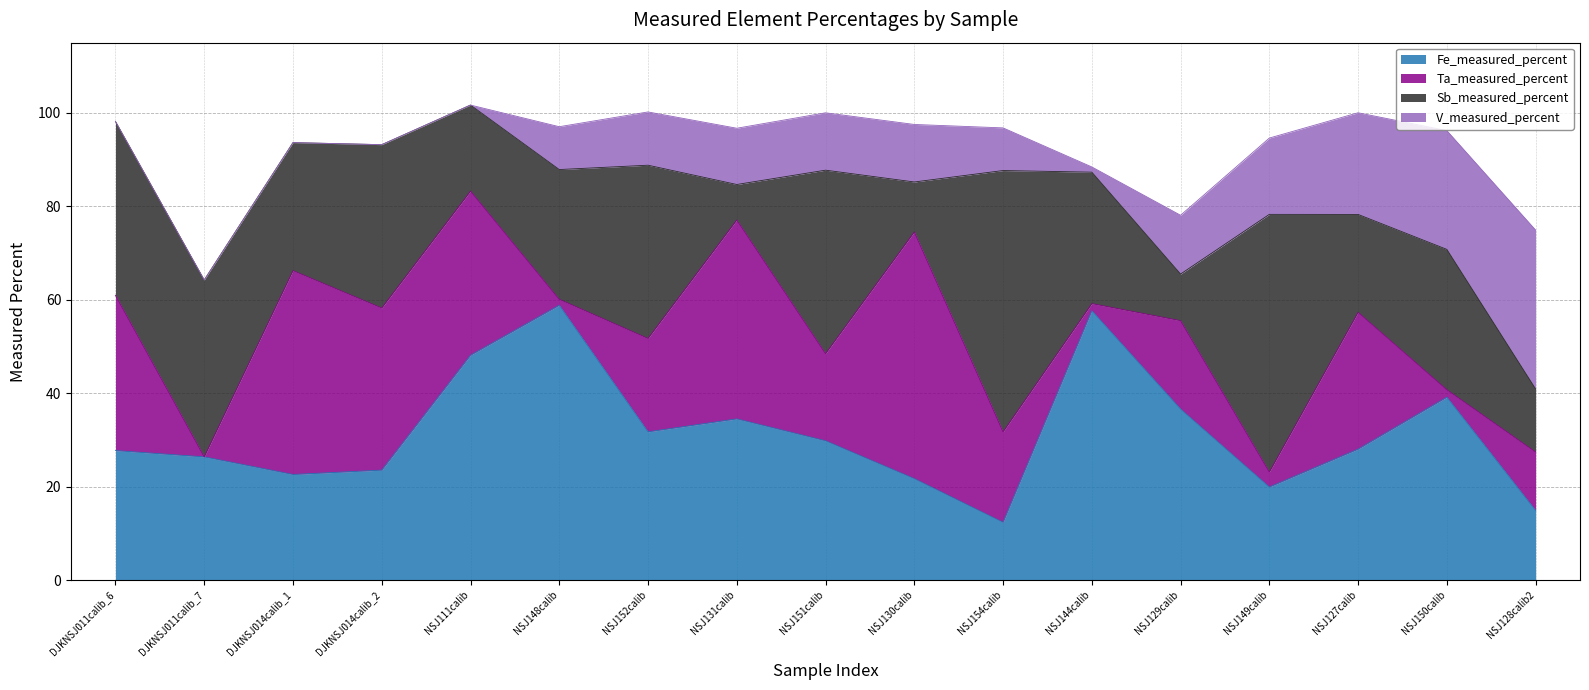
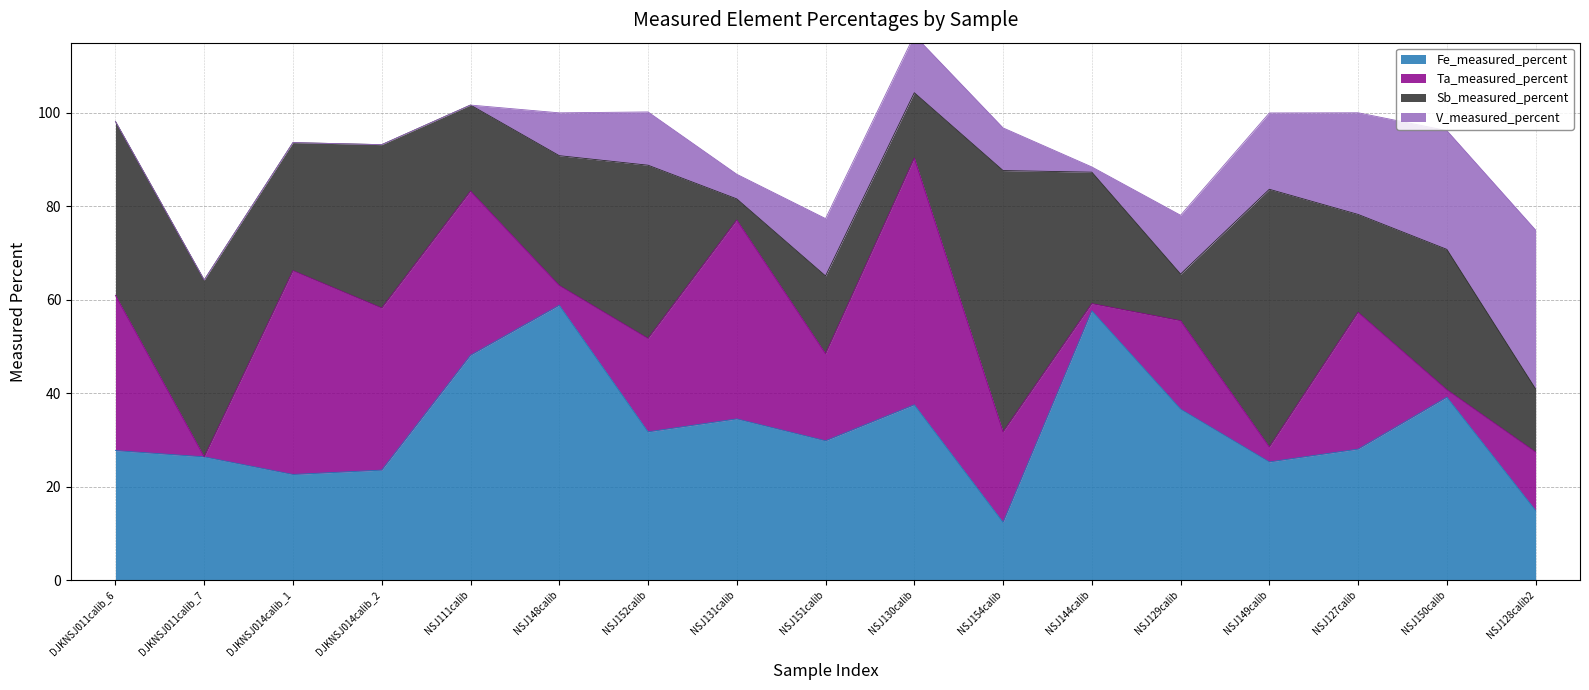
Ta_measured_percent, NSJ148calib: 1 -> 4
Sb_measured_percent, NSJ131calib: 8 -> 5
V_measured_percent, NSJ131calib: 12 -> 5
Sb_measured_percent, NSJ151calib: 39 -> 17
Fe_measured_percent, NSJ130calib: 22 -> 38
Sb_measured_percent, NSJ130calib: 11 -> 14
Fe_measured_percent, NSJ149calib: 20 -> 25
